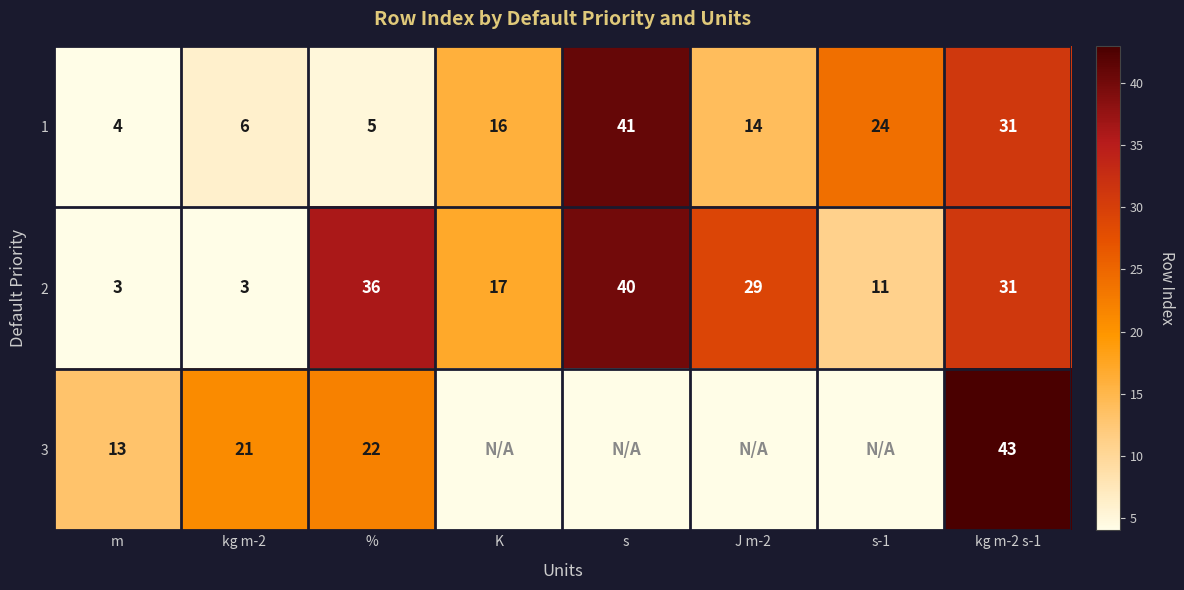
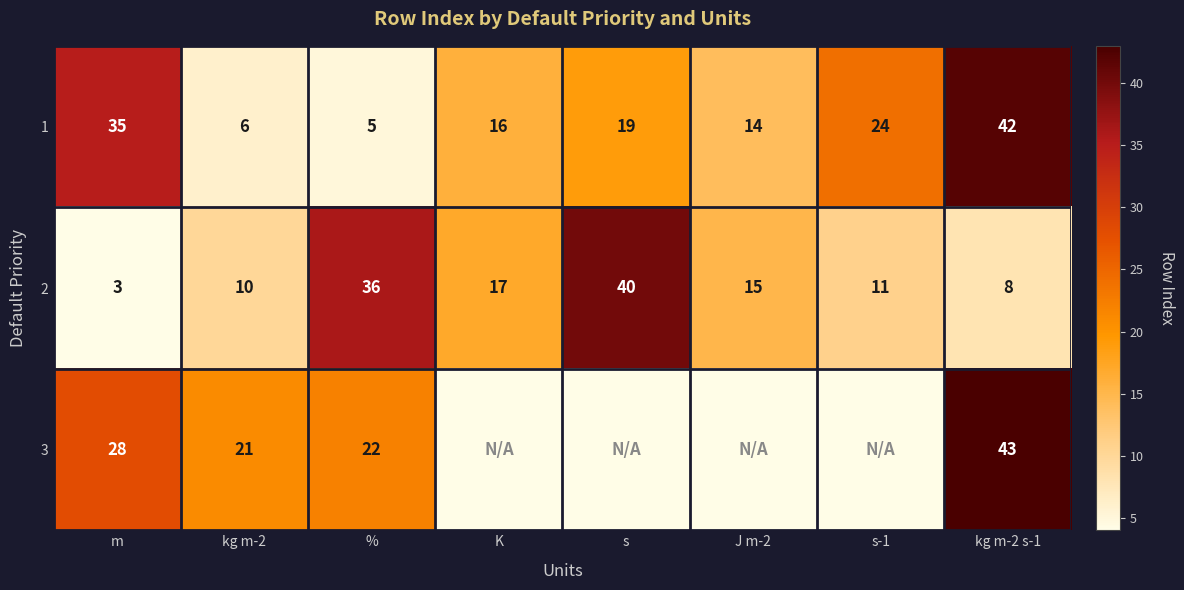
1, m: 4 -> 35
1, s: 41 -> 19
1, kg m-2 s-1: 31 -> 42
2, kg m-2: 3 -> 10
2, J m-2: 29 -> 15
2, kg m-2 s-1: 31 -> 8
3, m: 13 -> 28
